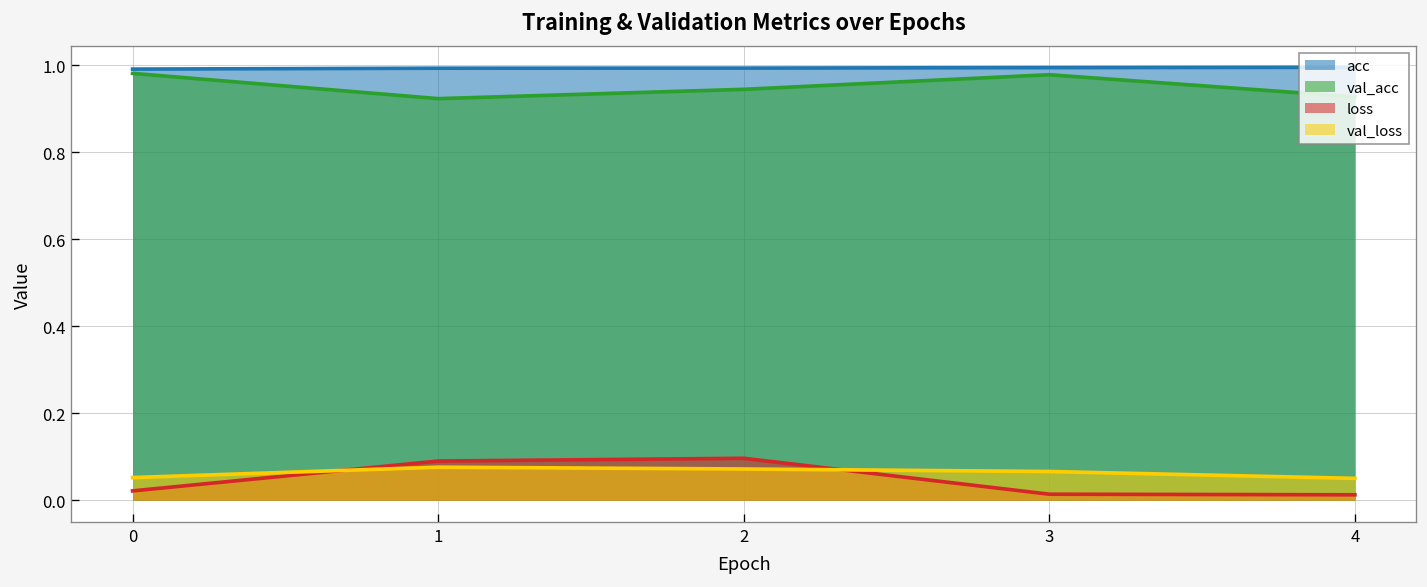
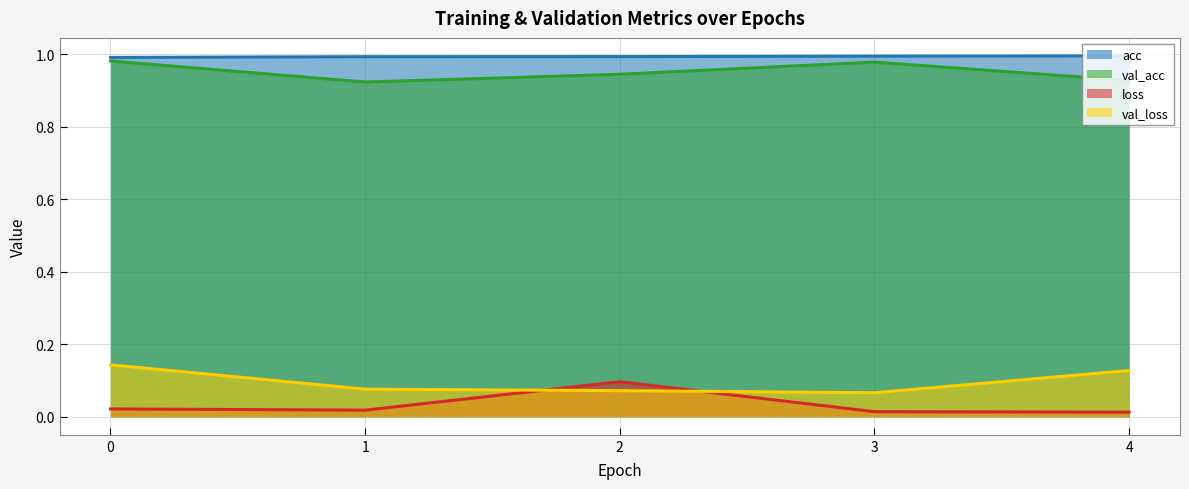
val_loss, 0: 0.05 -> 0.14
loss, 1: 0.09 -> 0.02
val_loss, 4: 0.05 -> 0.13
